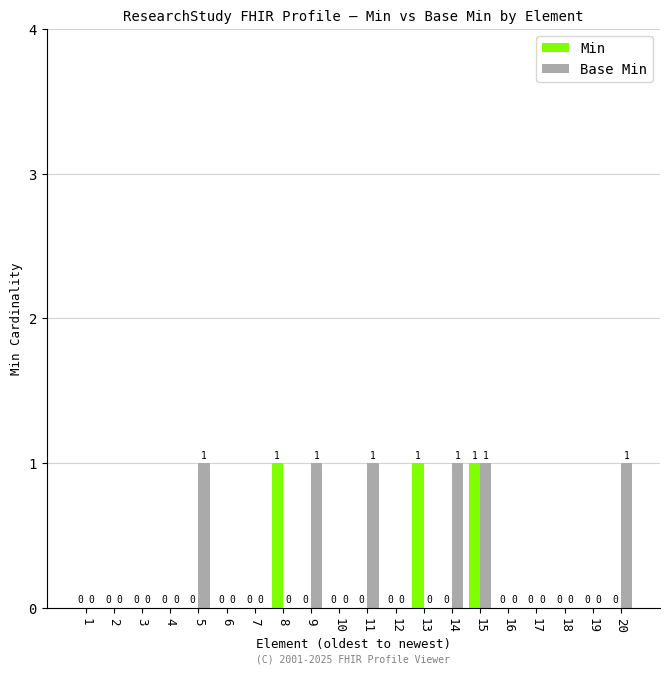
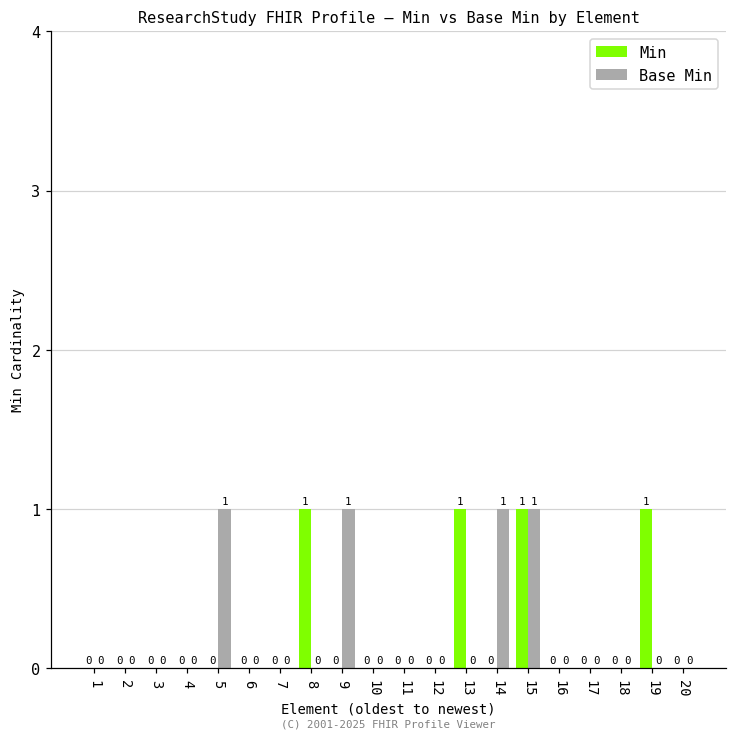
Base Min, 11: 1 -> 0
Min, 19: 0 -> 1
Base Min, 20: 1 -> 0
